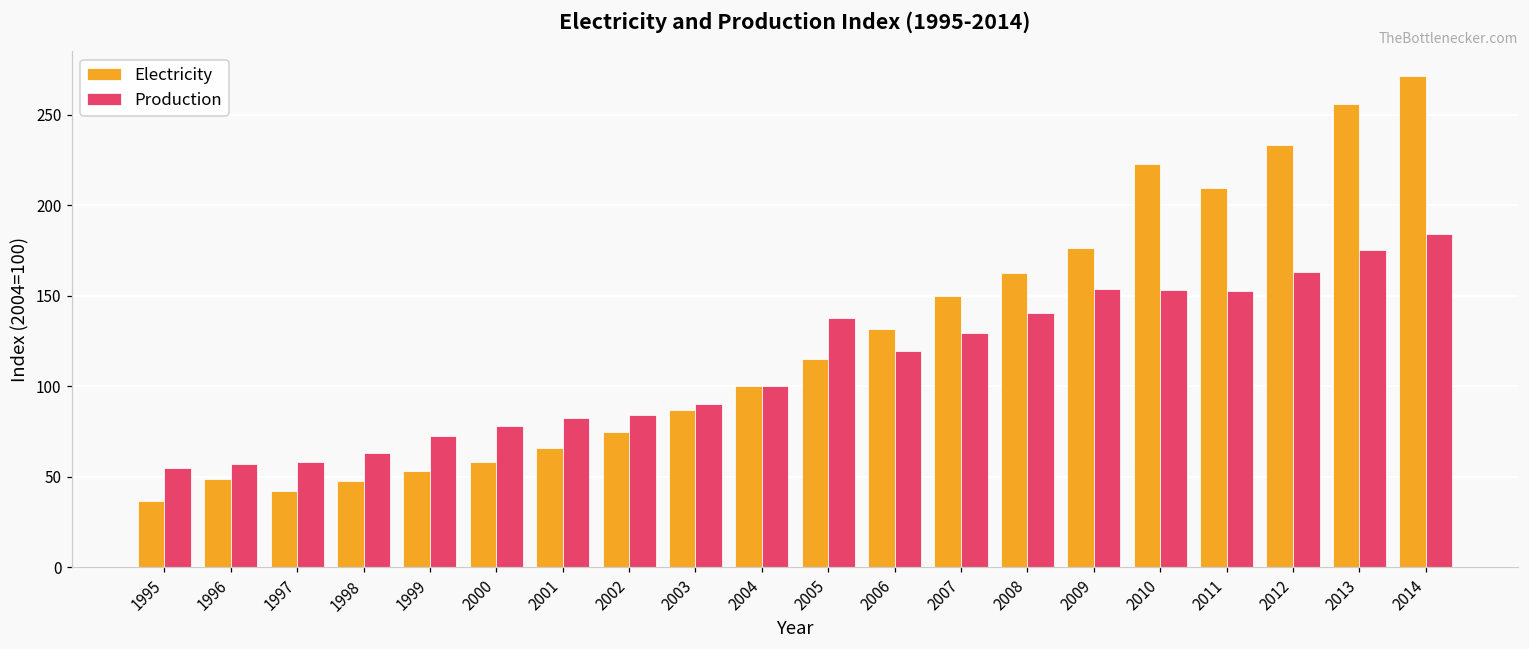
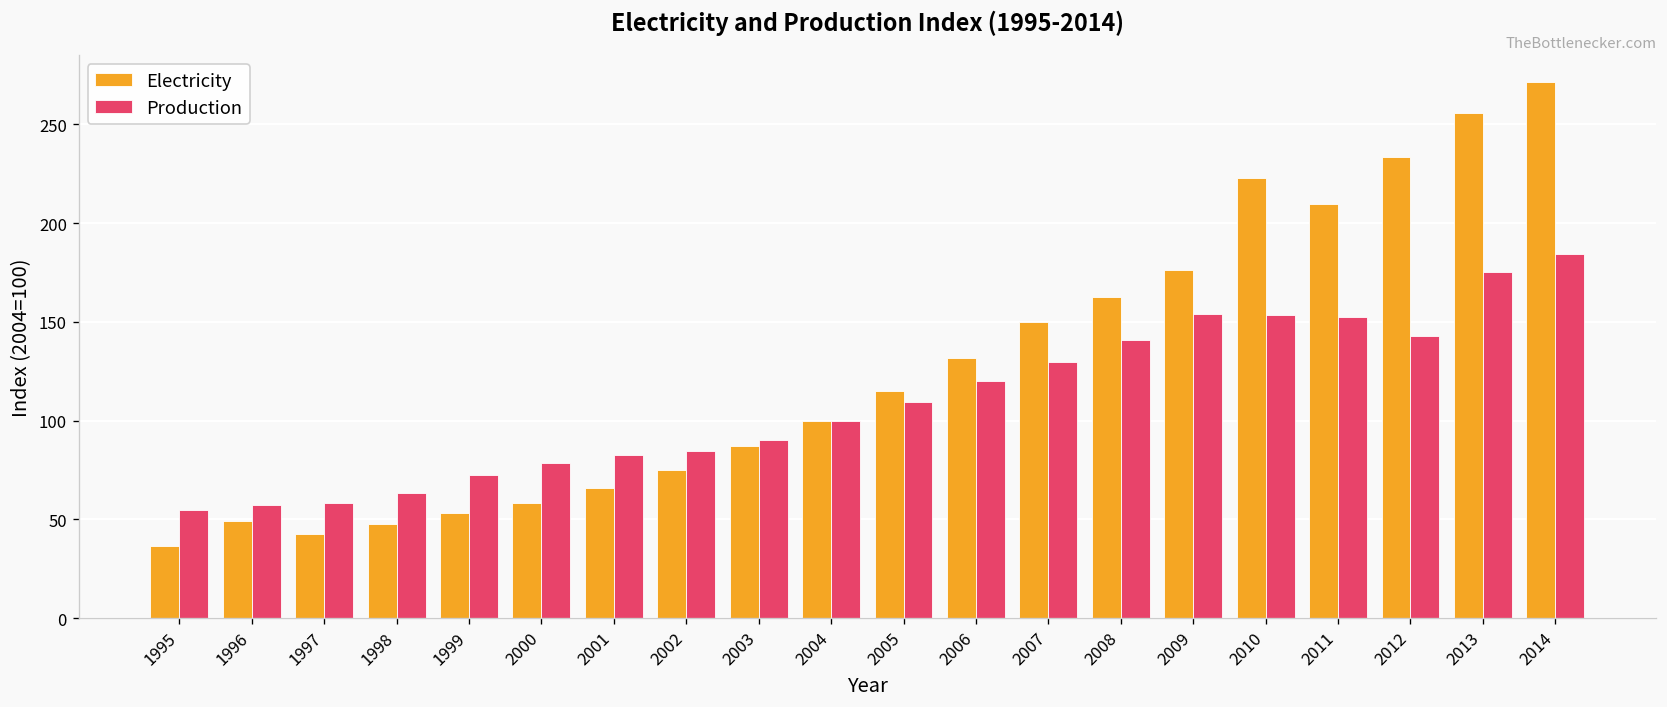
Production, 2005: 138 -> 109
Production, 2012: 163 -> 143
